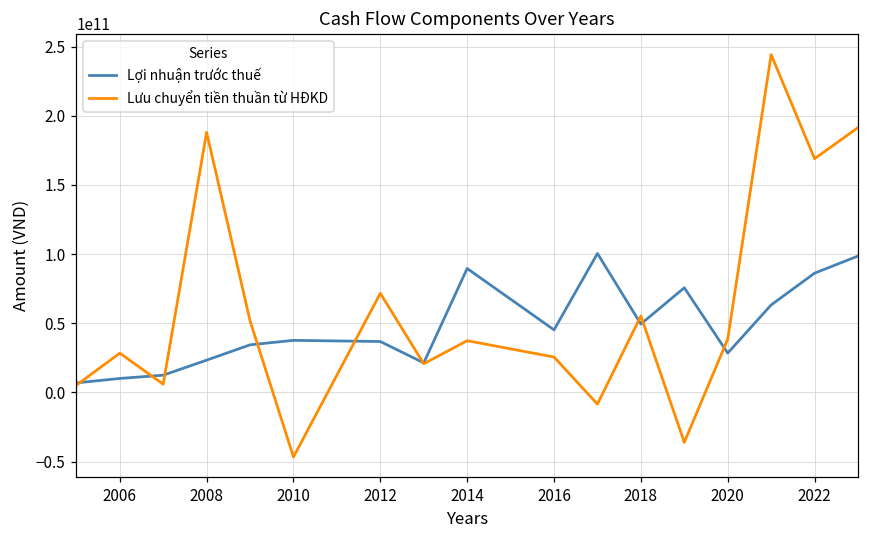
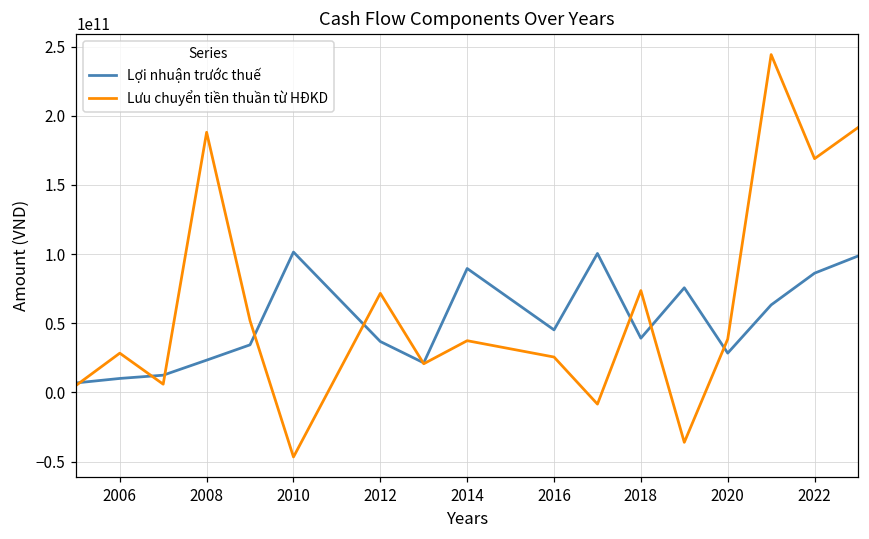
Lợi nhuận trước thuế, 2010: 38000000000 -> 101000000000
Lợi nhuận trước thuế, 2018: 49000000000 -> 39000000000
Lưu chuyển tiền thuần từ HĐKD, 2018: 55000000000 -> 74000000000
